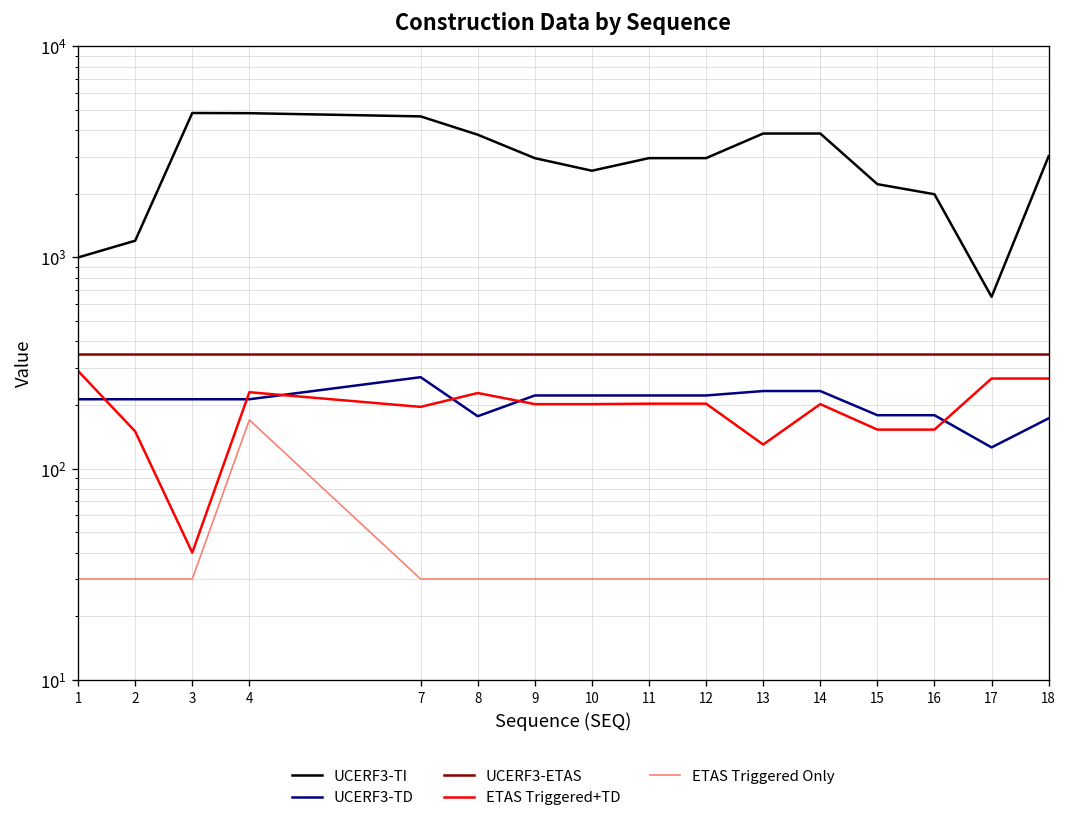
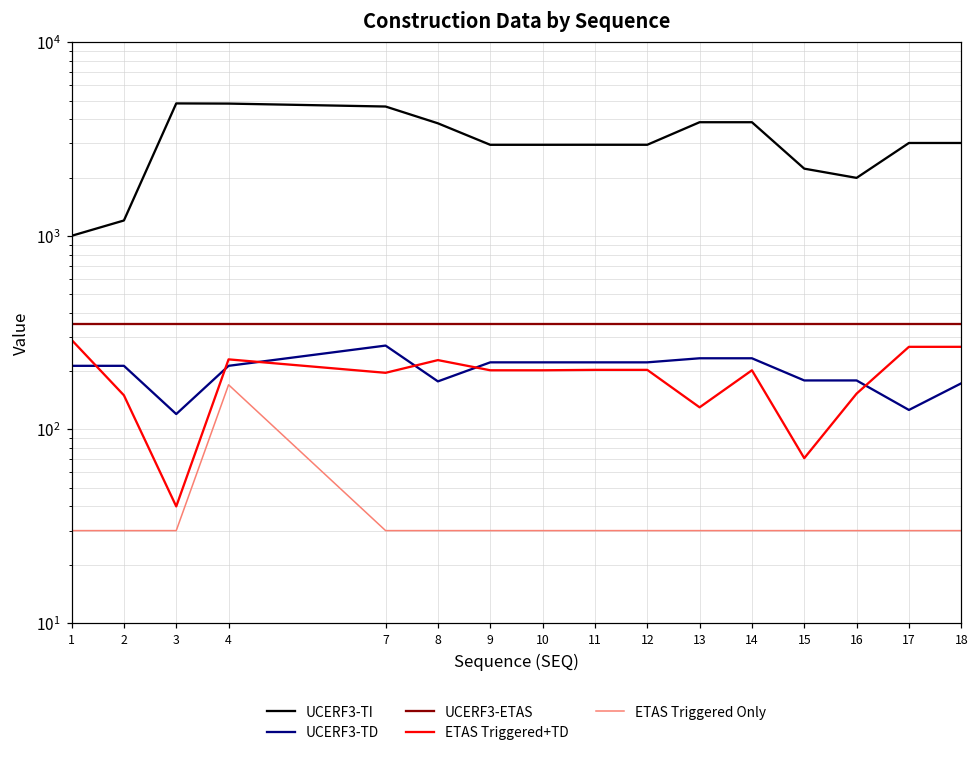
UCERF3-TD, 3: 210 -> 120
UCERF3-TI, 10: 2600 -> 3000
ETAS Triggered+TD, 15: 150 -> 71
UCERF3-TI, 17: 650 -> 3000
